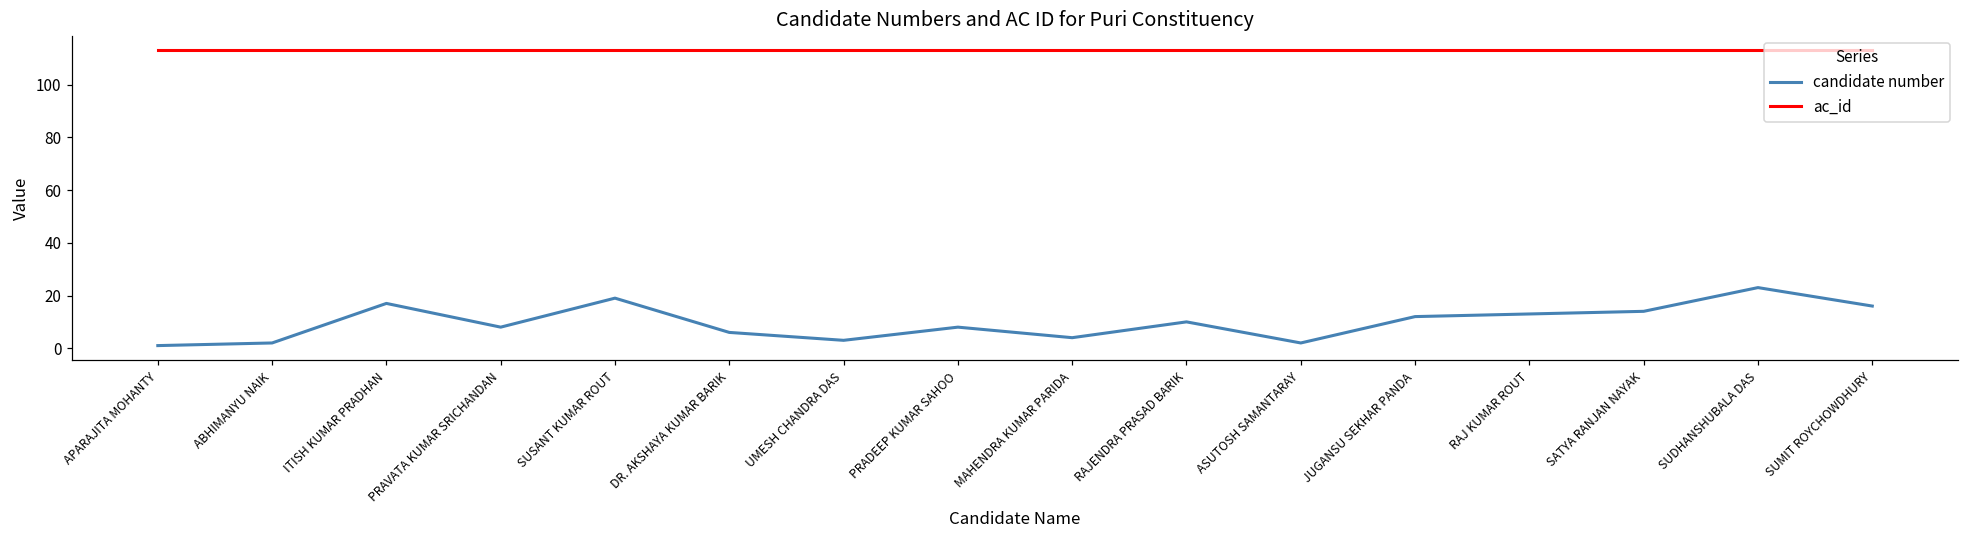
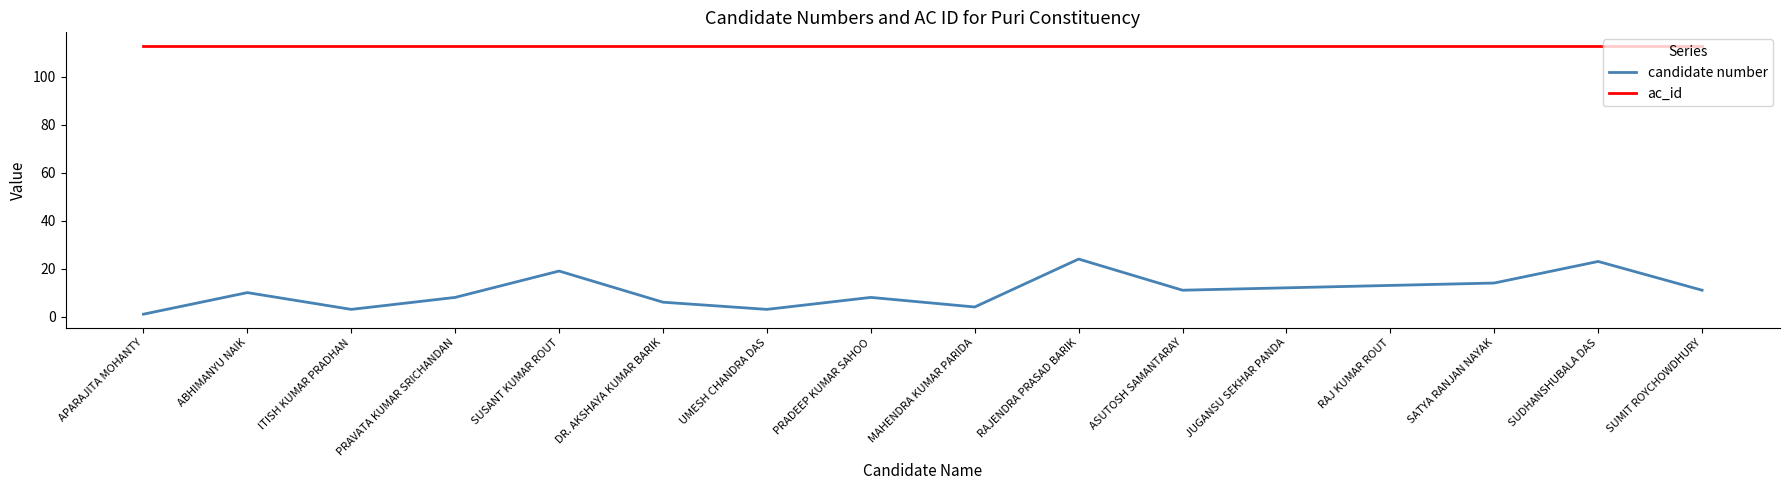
candidate number, ABHIMANYU NAIK: 2 -> 10
candidate number, ITISH KUMAR PRADHAN: 17 -> 3
candidate number, RAJENDRA PRASAD BARIK: 10 -> 24
candidate number, ASUTOSH SAMANTARAY: 2 -> 11
candidate number, SUMIT ROYCHOWDHURY: 16 -> 11
